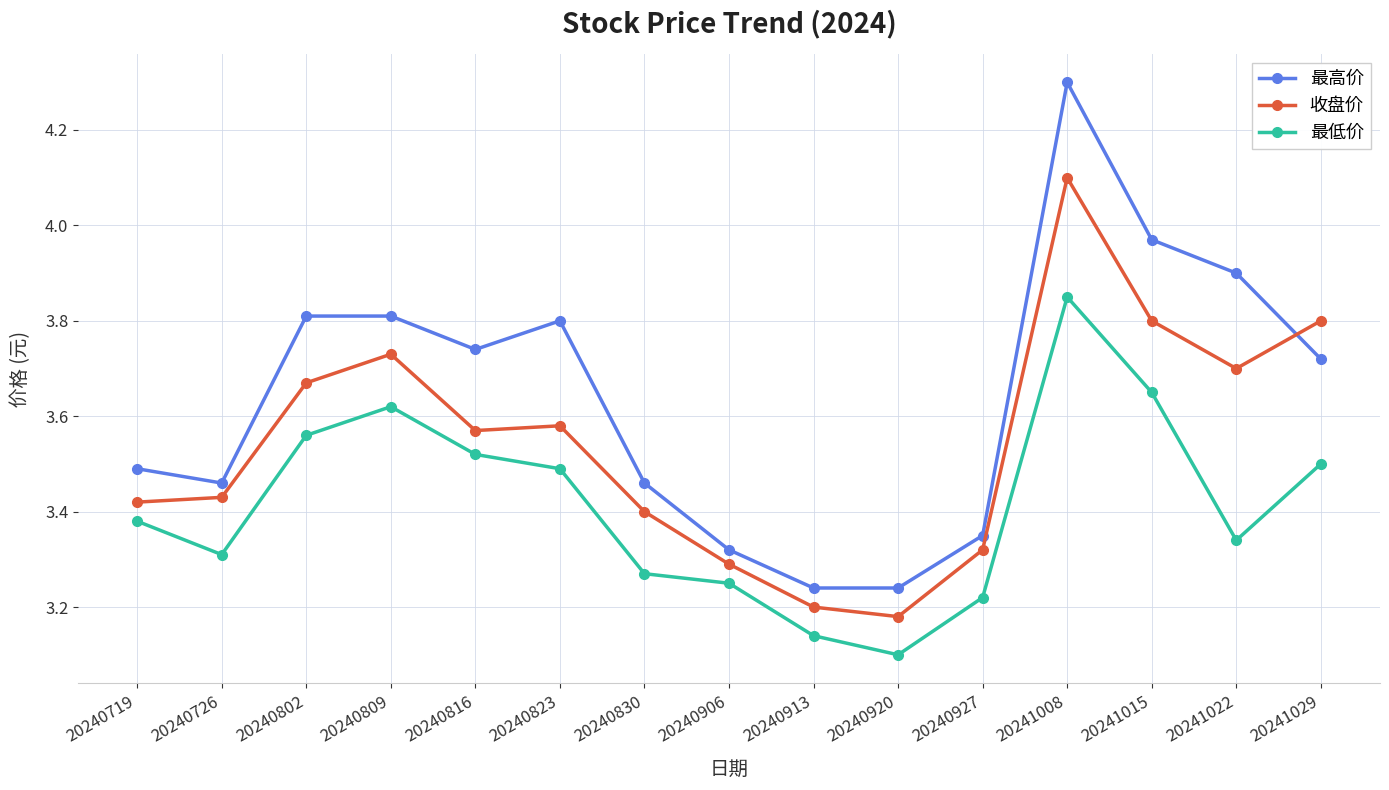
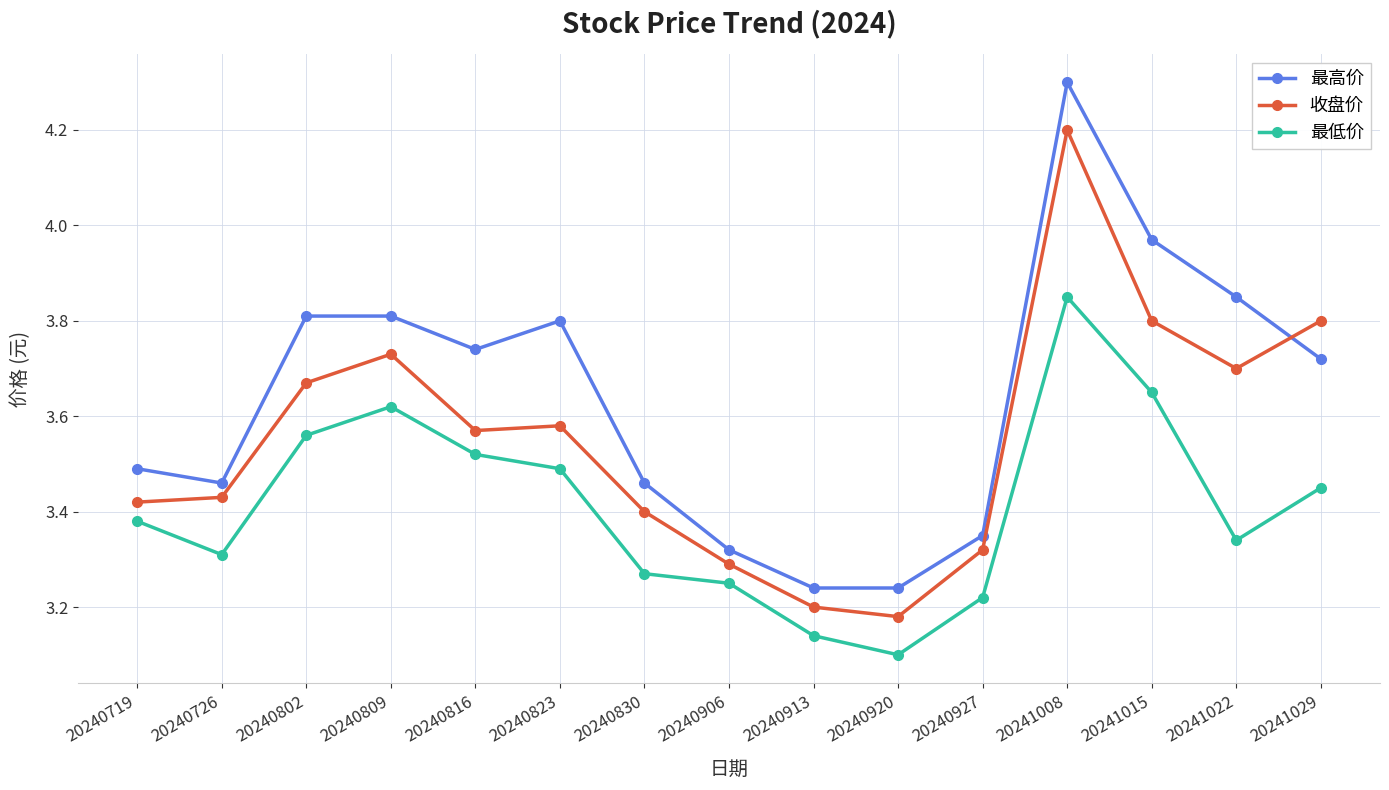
收盘价, 20241008: 4.1 -> 4.2
最高价, 20241022: 3.90 -> 3.85
最低价, 20241029: 3.50 -> 3.45
